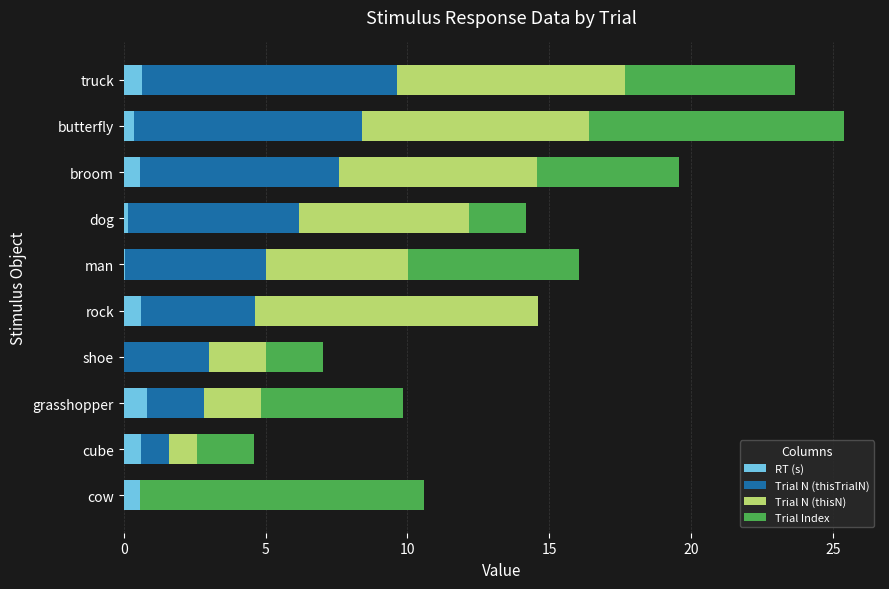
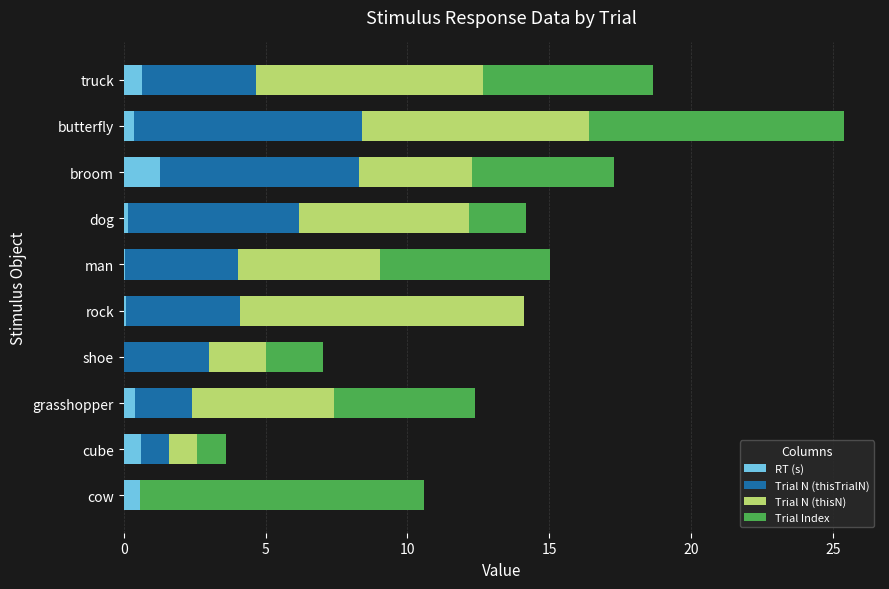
Trial N (thisTrialN), truck: 9 -> 4
RT (s), broom: 0.6 -> 1.3
Trial N (thisN), broom: 7 -> 4
Trial N (thisTrialN), man: 5 -> 4
RT (s), rock: 0.6 -> 0.1
RT (s), grasshopper: 0.8 -> 0.4
Trial N (thisN), grasshopper: 2 -> 5
Trial Index, cube: 2 -> 1
